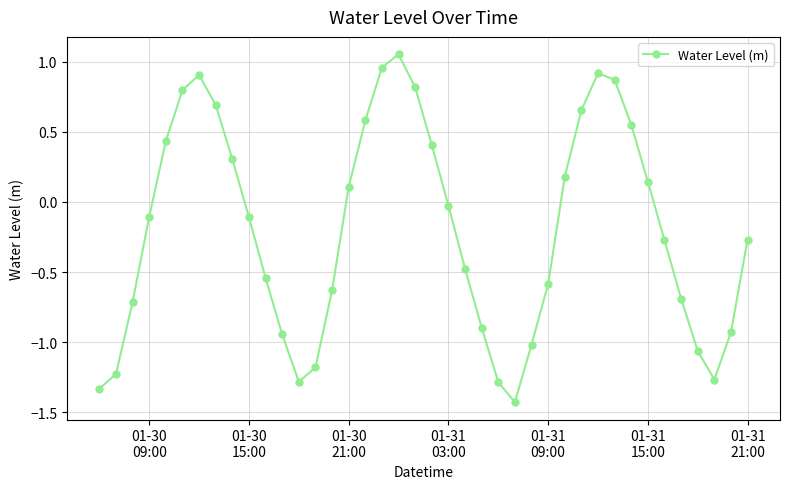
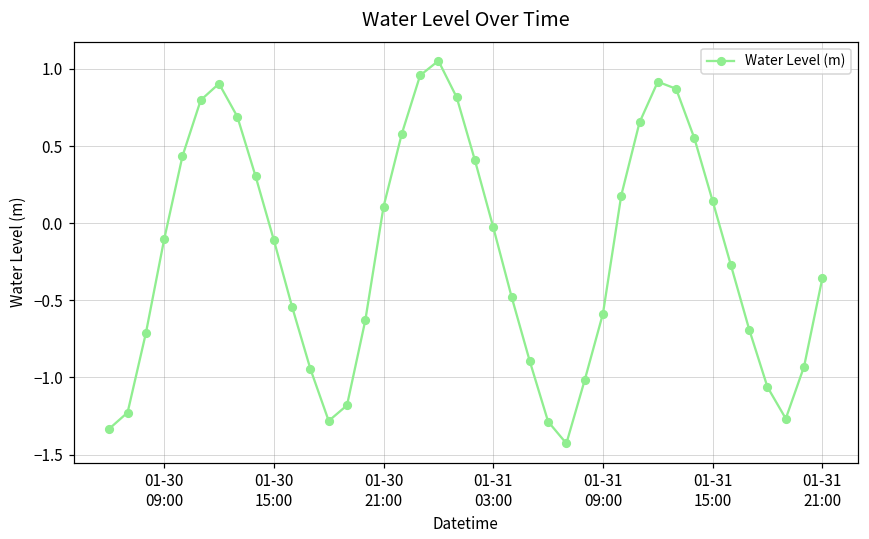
01-31 21:00: -0.27 -> -0.36
